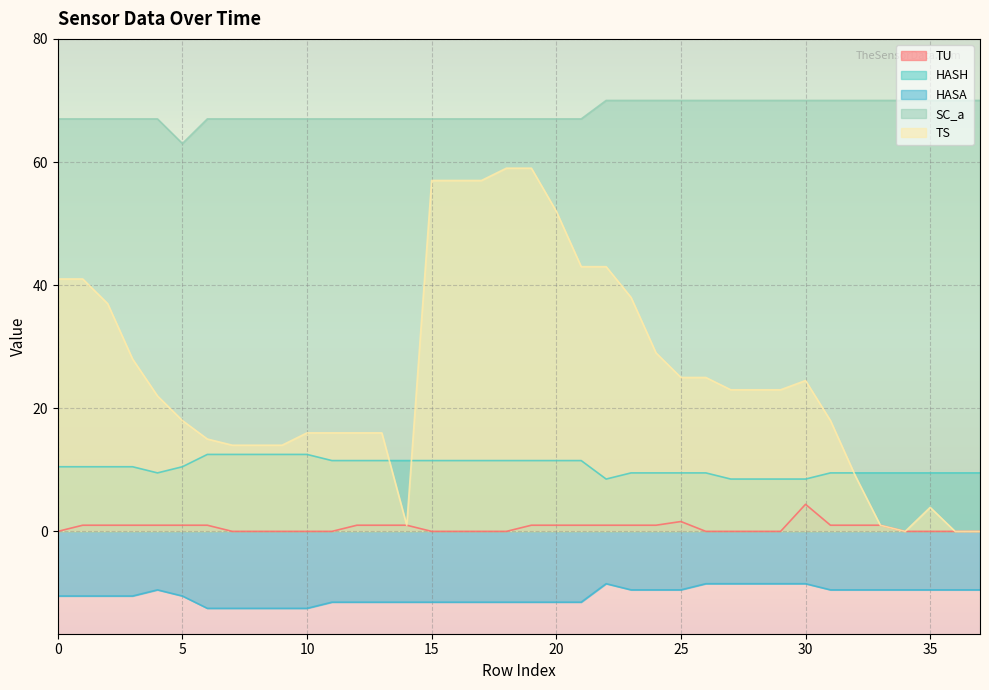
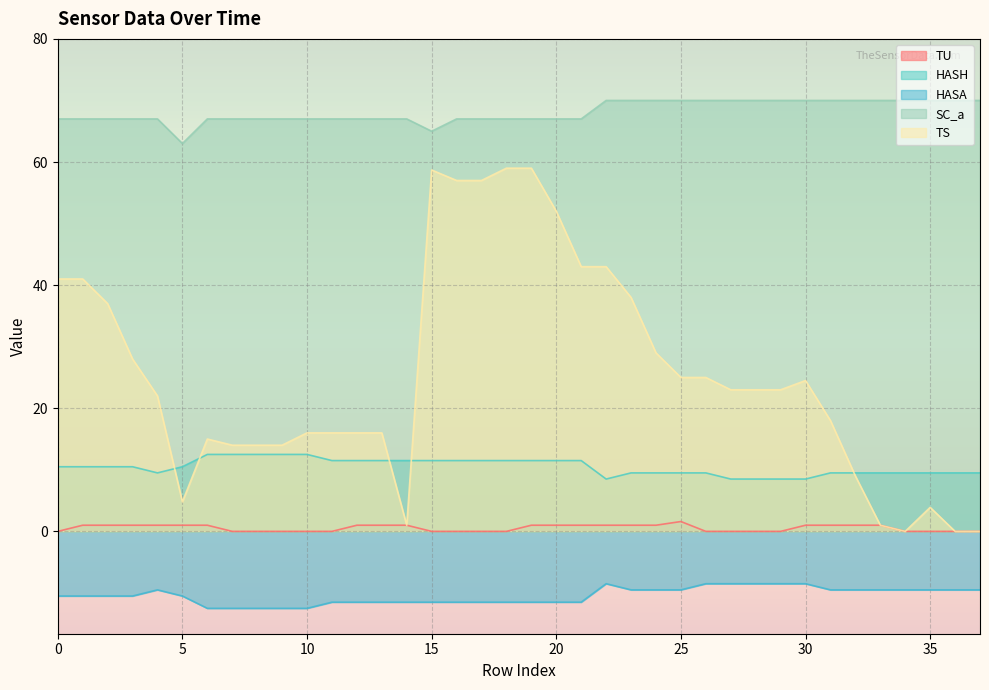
TS, 5: 18 -> 5
SC_a, 15: 67 -> 65
TS, 15: 57 -> 59
TU, 30: 4 -> 1
